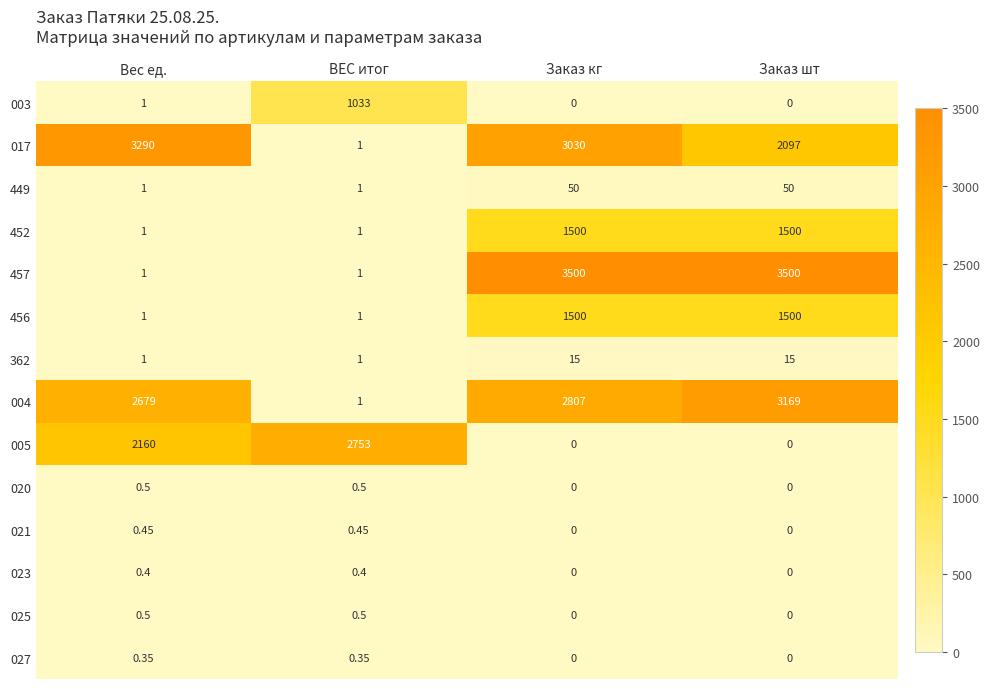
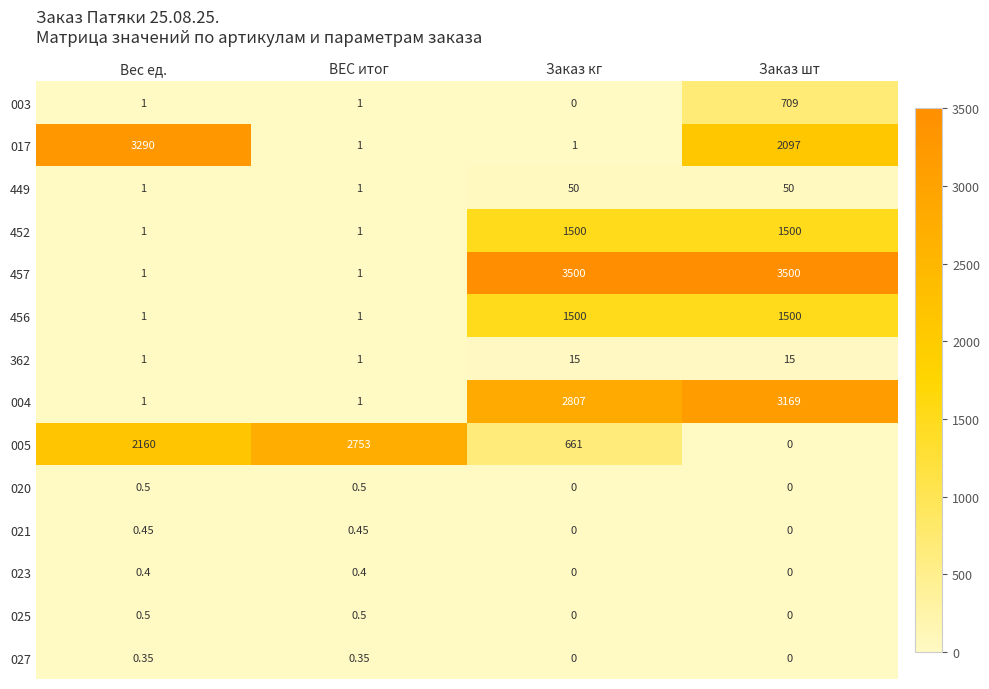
003, ВЕС итог: 1033 -> 1
003, Заказ шт: 0 -> 709
017, Заказ кг: 3030 -> 1
004, Вес ед.: 2679 -> 1
005, Заказ кг: 0 -> 661
